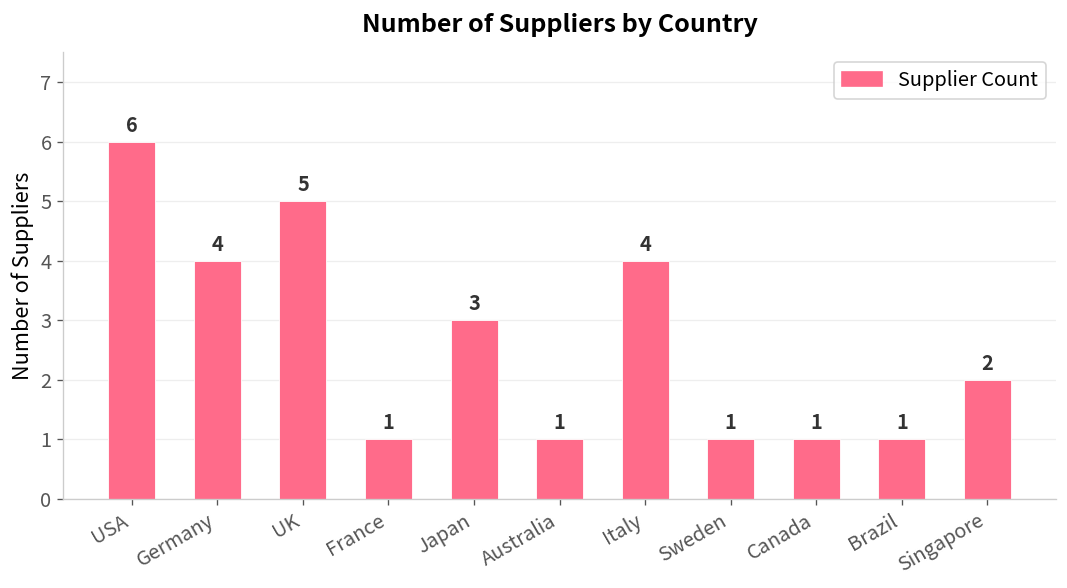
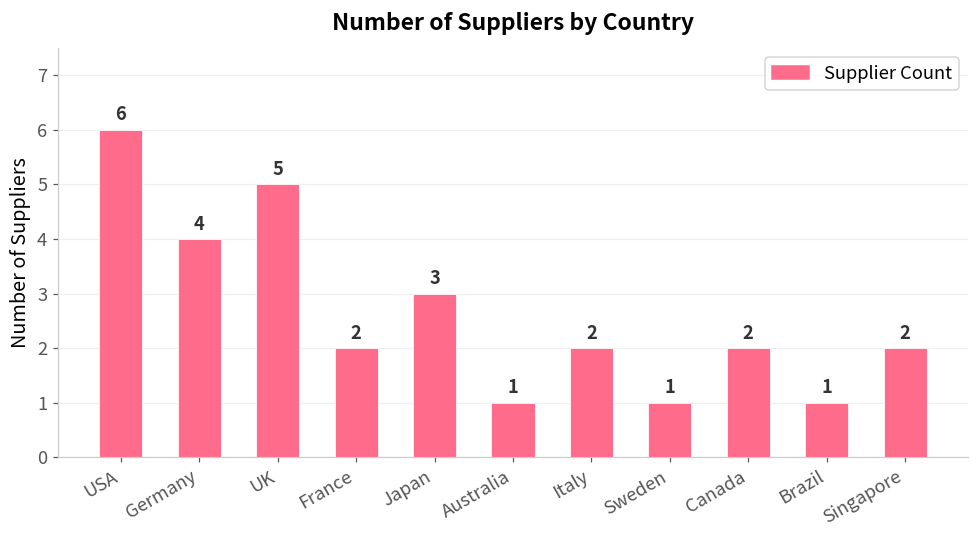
France: 1 -> 2
Italy: 4 -> 2
Canada: 1 -> 2
